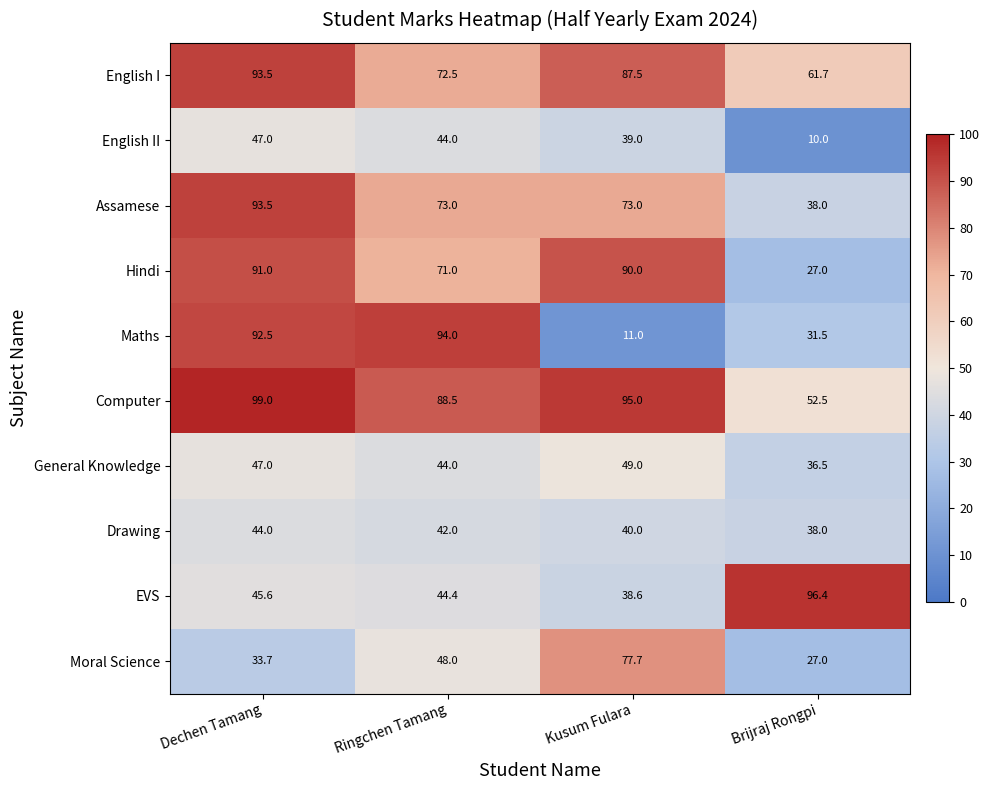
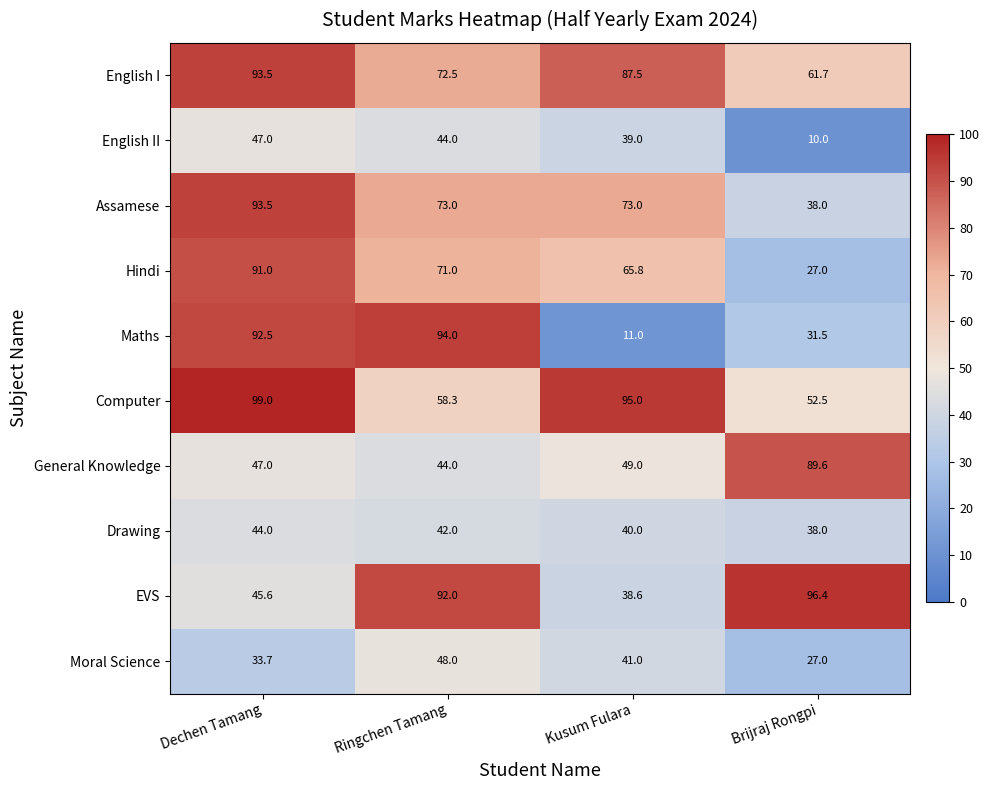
Hindi, Kusum Fulara: 90.0 -> 65.8
Computer, Ringchen Tamang: 88.5 -> 58.3
General Knowledge, Brijraj Rongpi: 36.5 -> 89.6
EVS, Ringchen Tamang: 44.4 -> 92.0
Moral Science, Kusum Fulara: 77.7 -> 41.0
